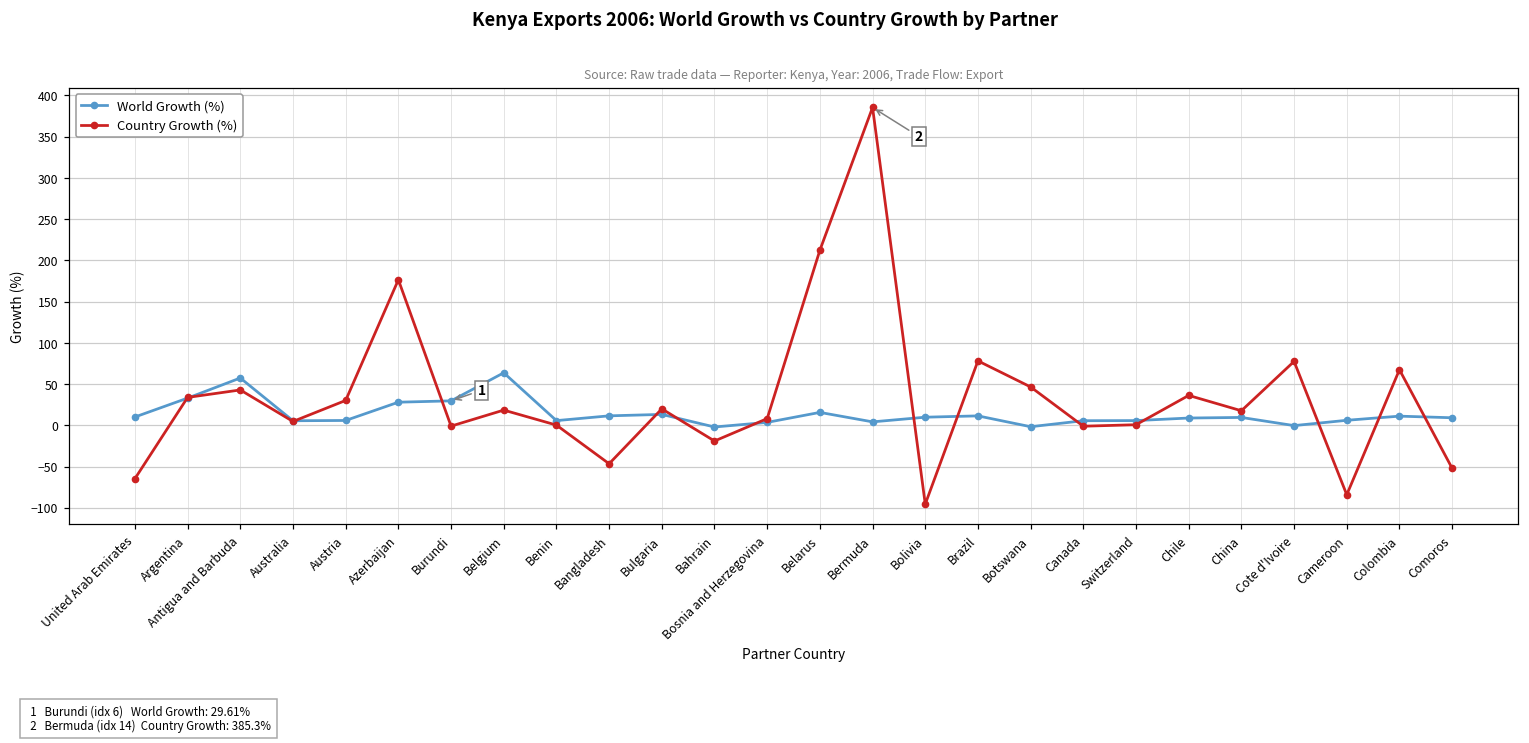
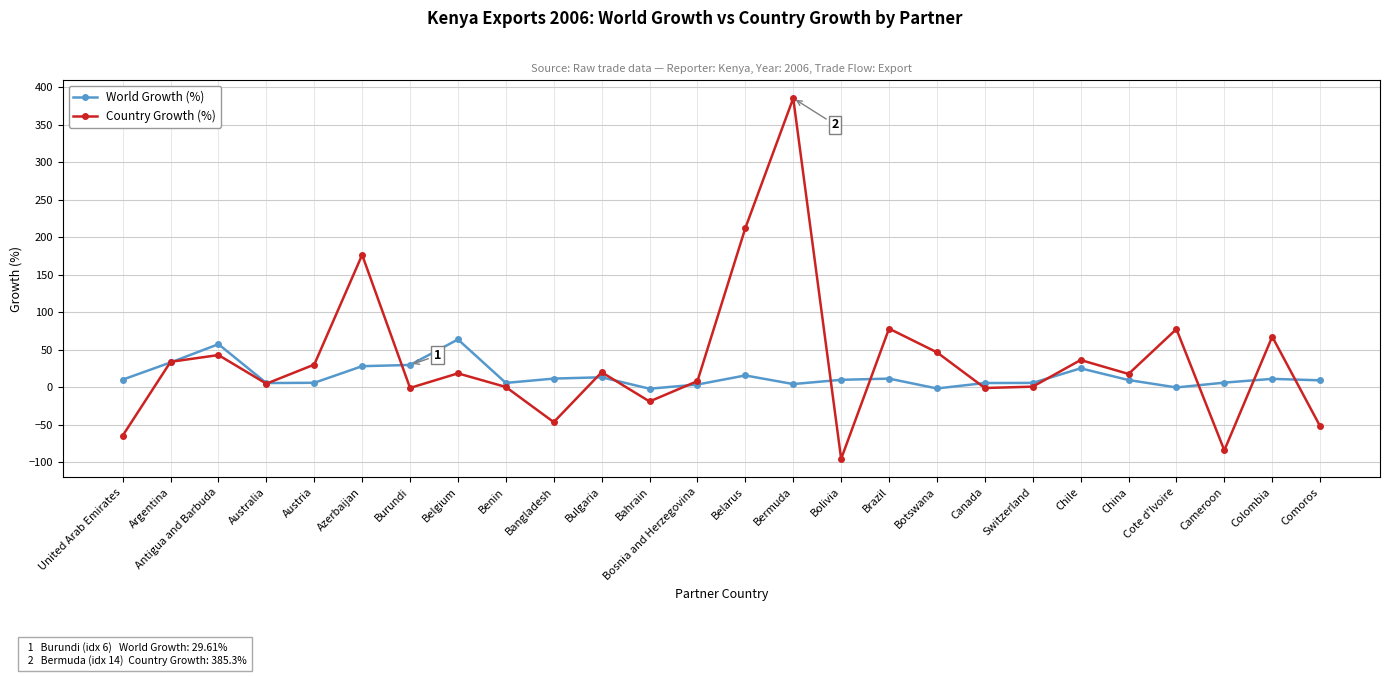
World Growth (%), Chile: 10 -> 30
